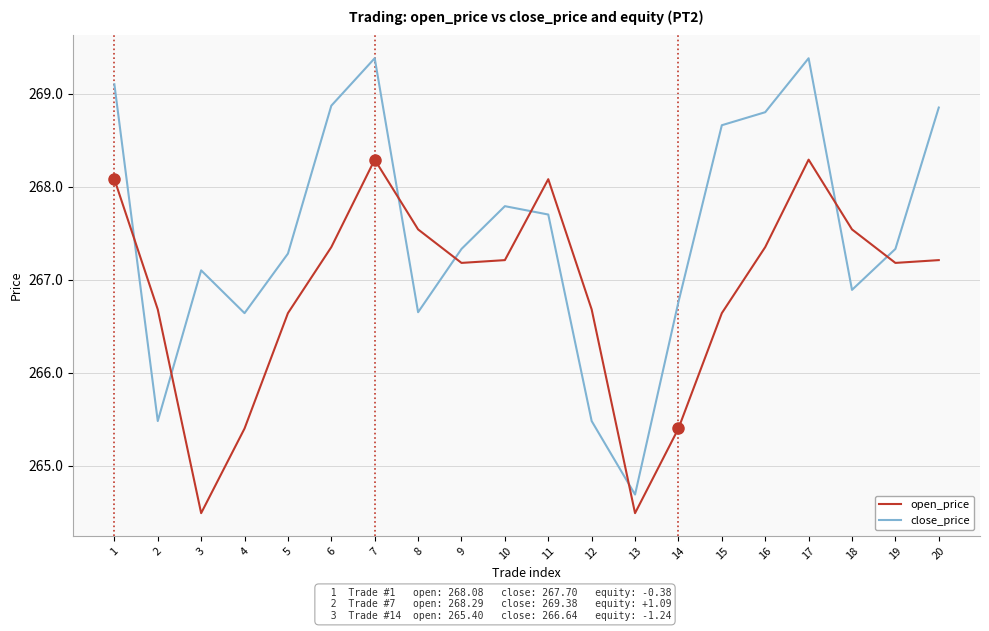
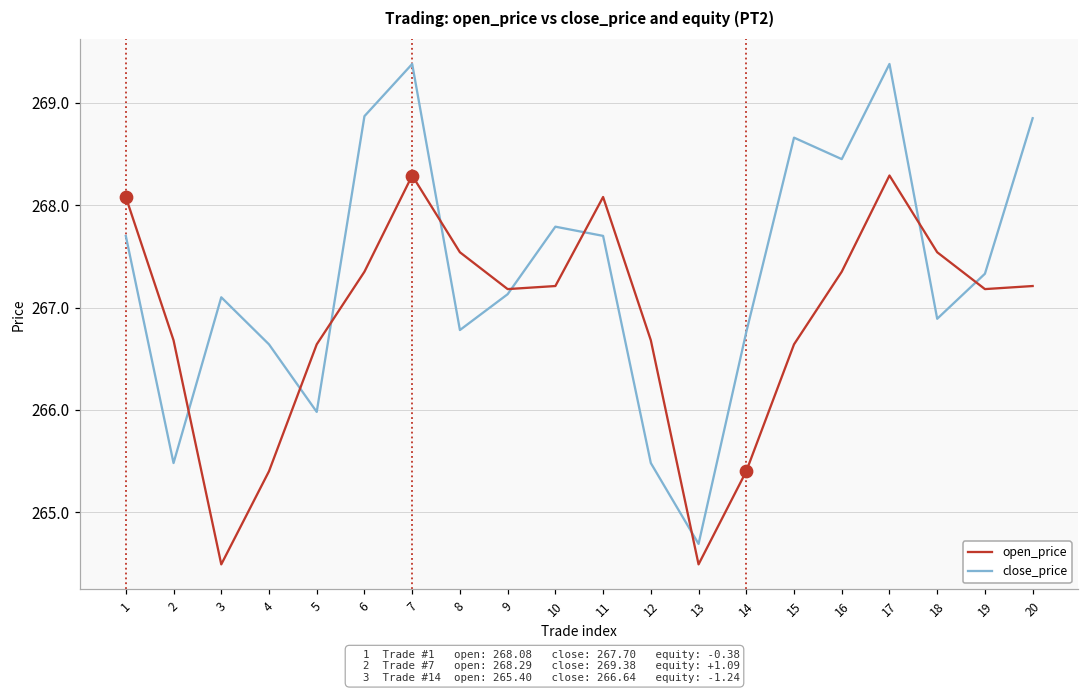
close_price, 1: 269.1 -> 267.7
close_price, 5: 267.3 -> 266.0
close_price, 8: 266.7 -> 266.8
close_price, 9: 267.3 -> 267.1
close_price, 16: 268.8 -> 268.5
